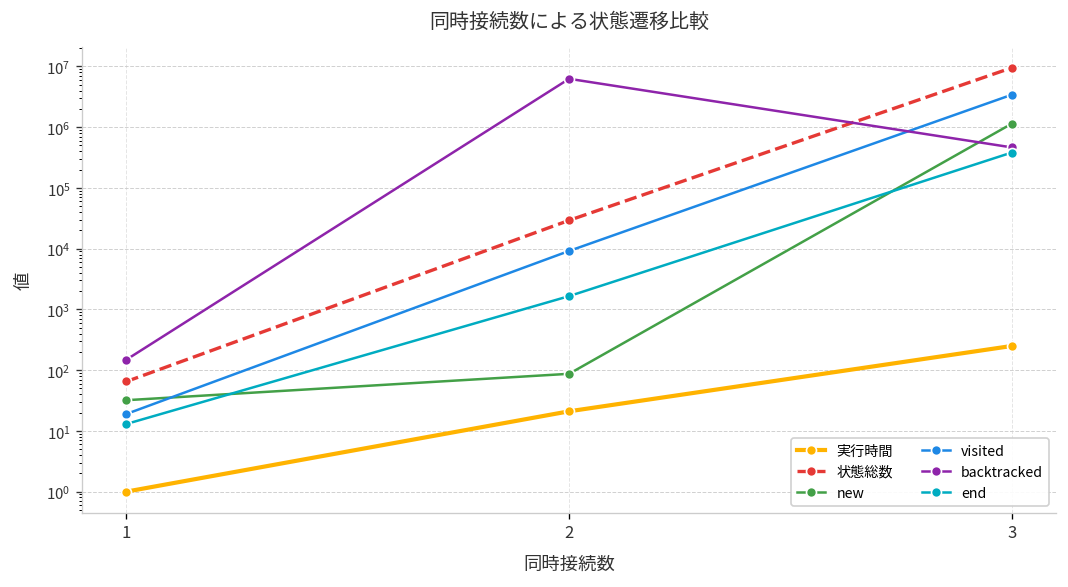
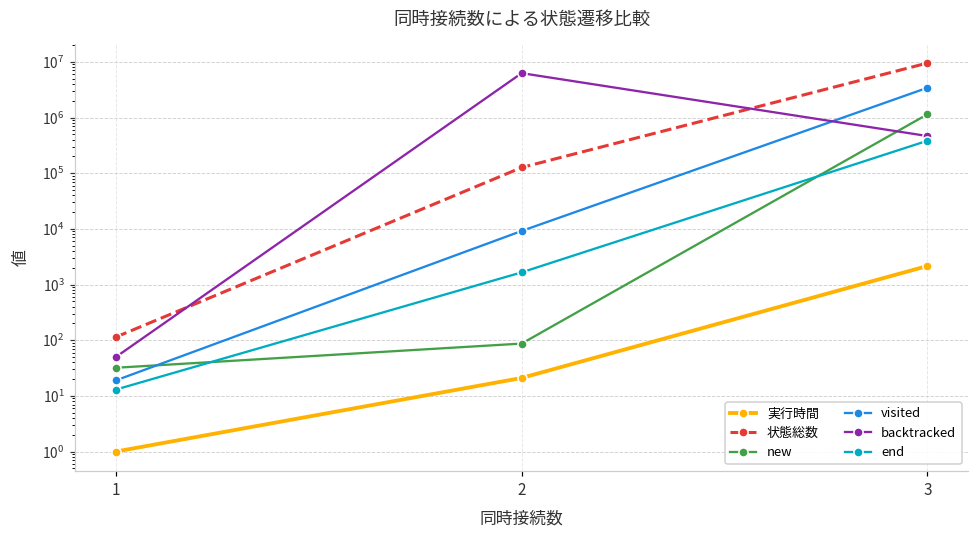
状態総数, 1: 70 -> 110
backtracked, 1: 150 -> 50
状態総数, 2: 30000 -> 130000
実行時間, 3: 300 -> 2200
